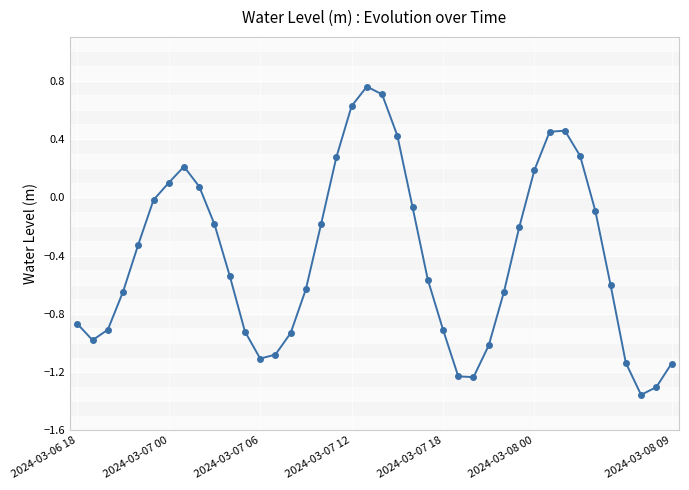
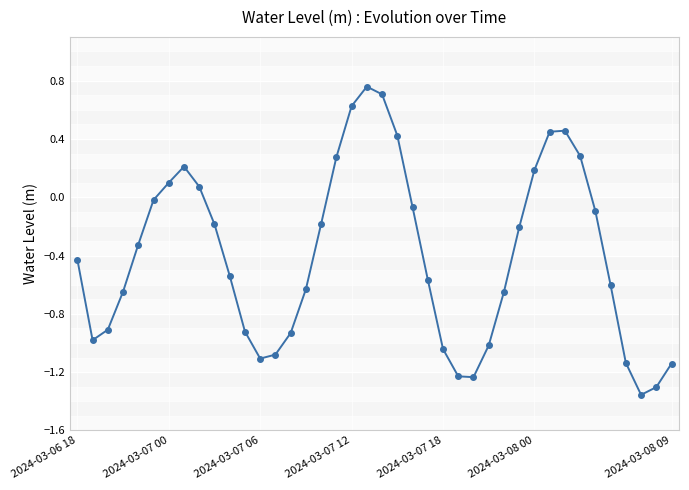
2024-03-06 18: -0.87 -> -0.43
2024-03-07 18: -0.91 -> -1.04
